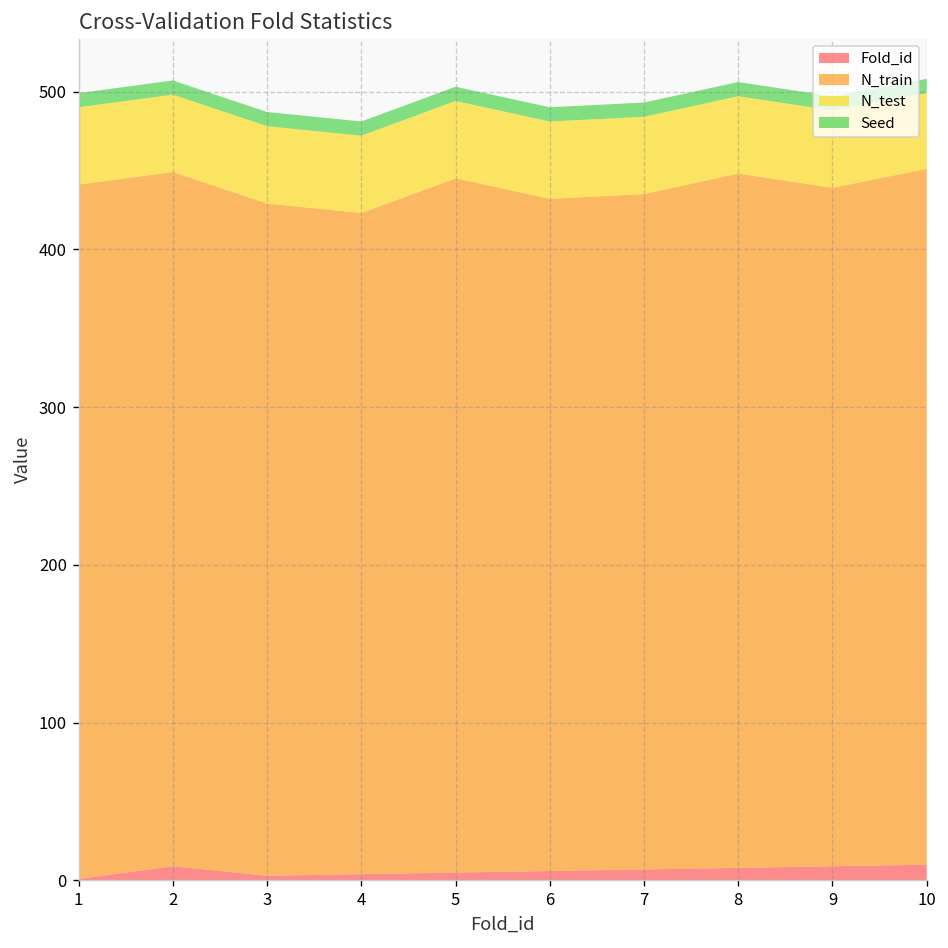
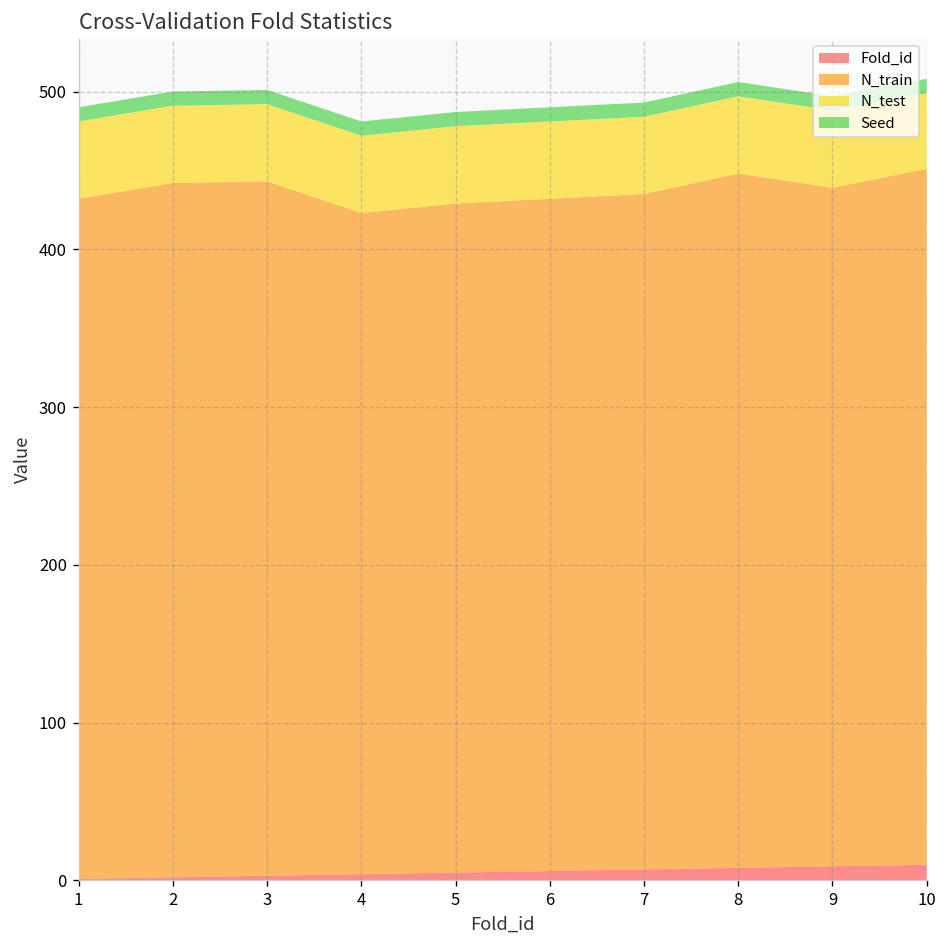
N_train, 1: 440 -> 431
Fold_id, 2: 9 -> 2
N_train, 3: 426 -> 440
N_train, 5: 440 -> 424
